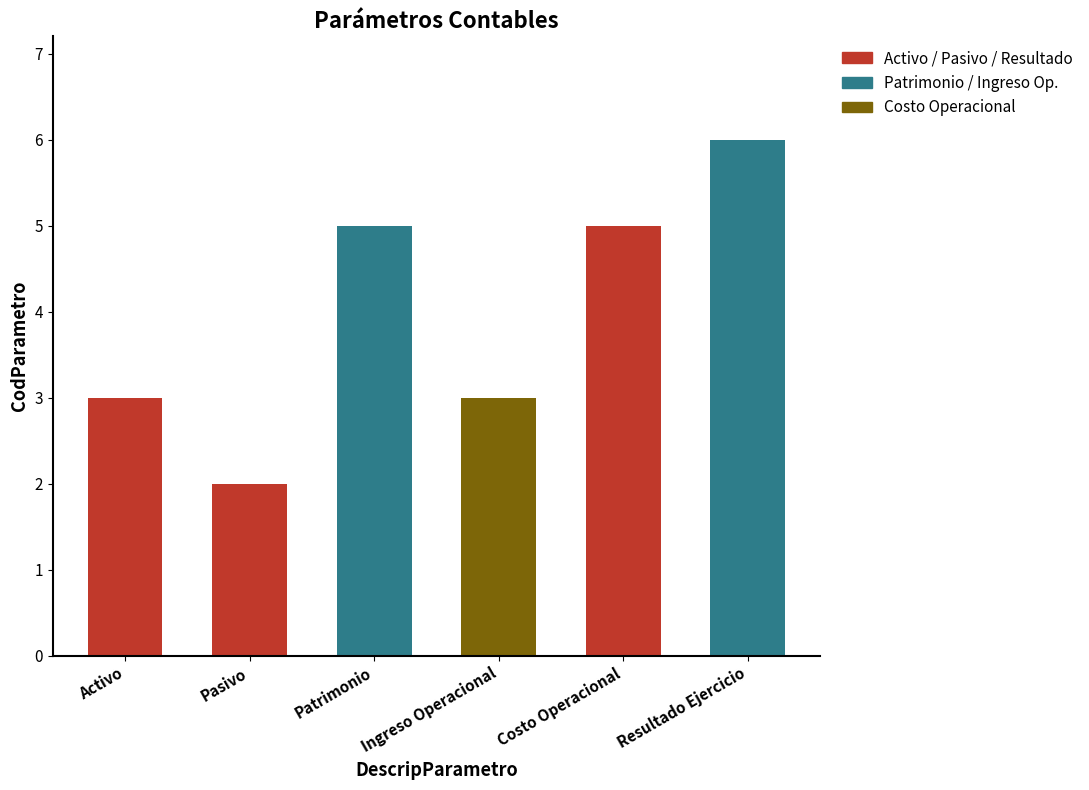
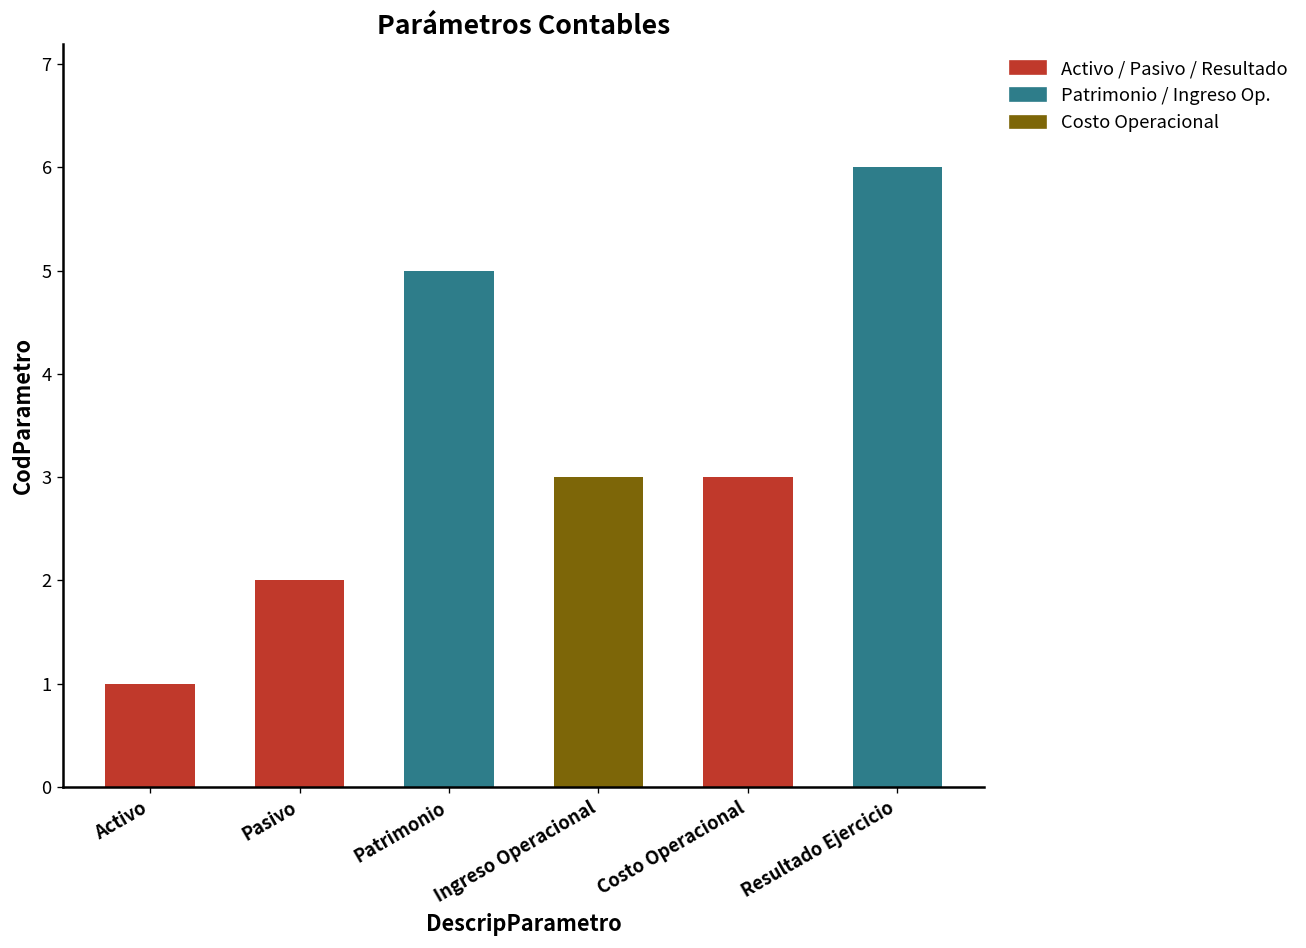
Activo: 3 -> 1
Costo Operacional: 5 -> 3
